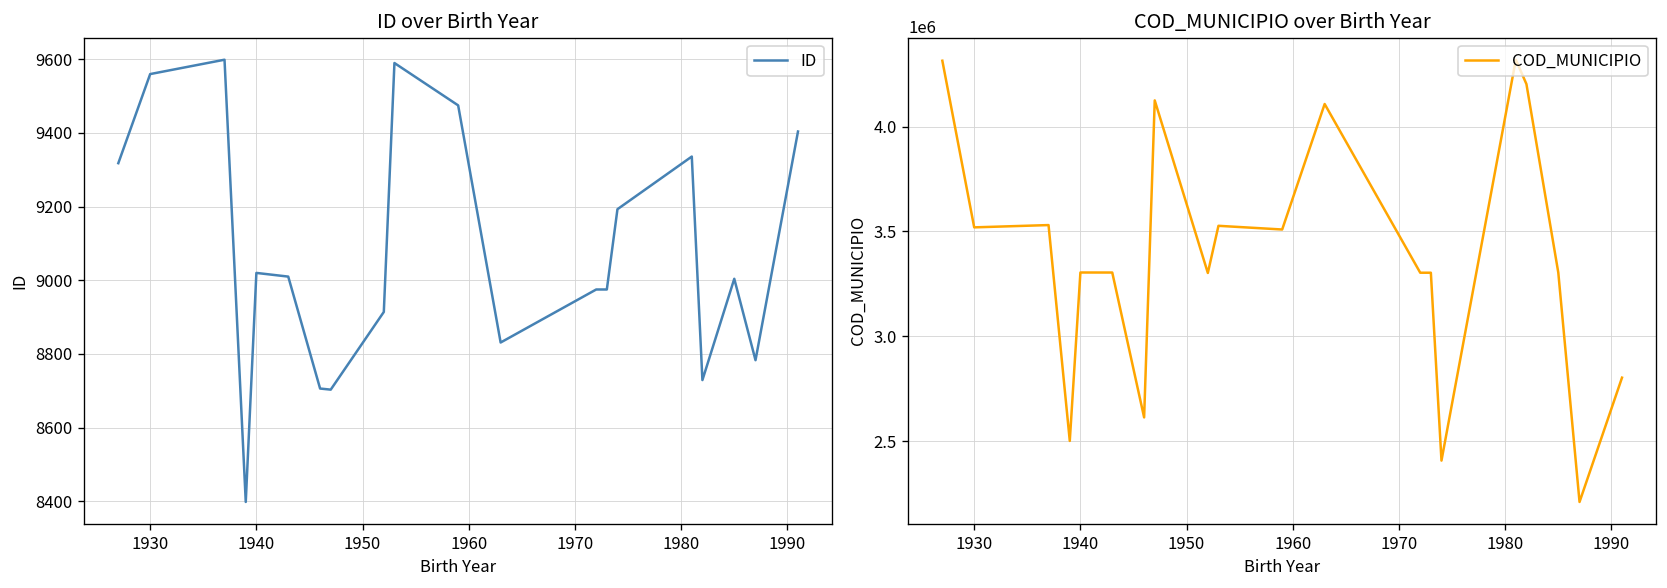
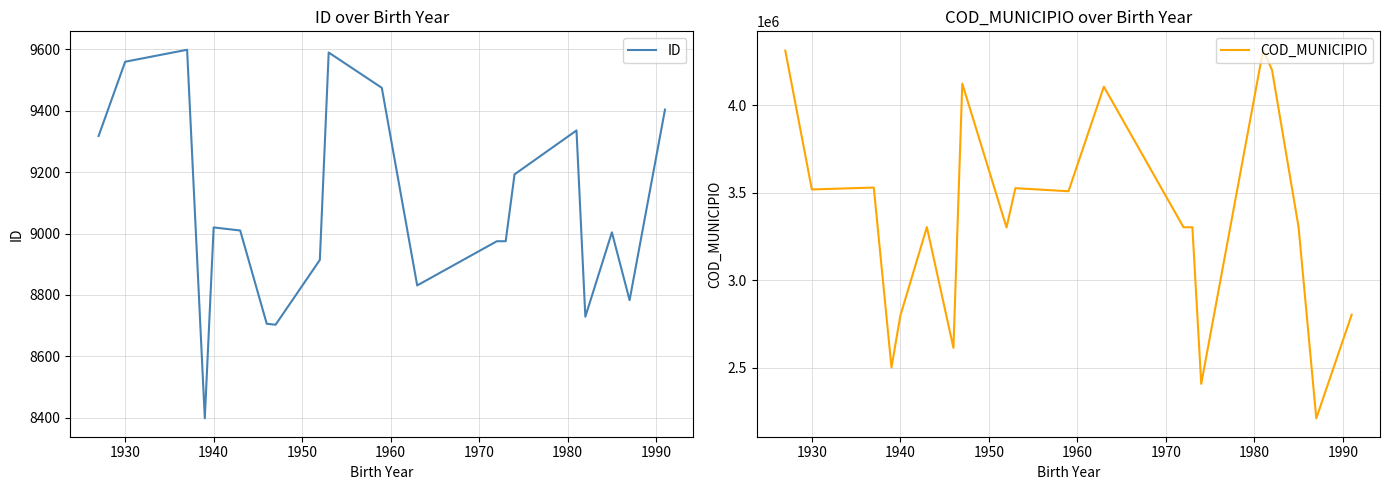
COD_MUNICIPIO over Birth Year, 1940: 3300000 -> 2800000
